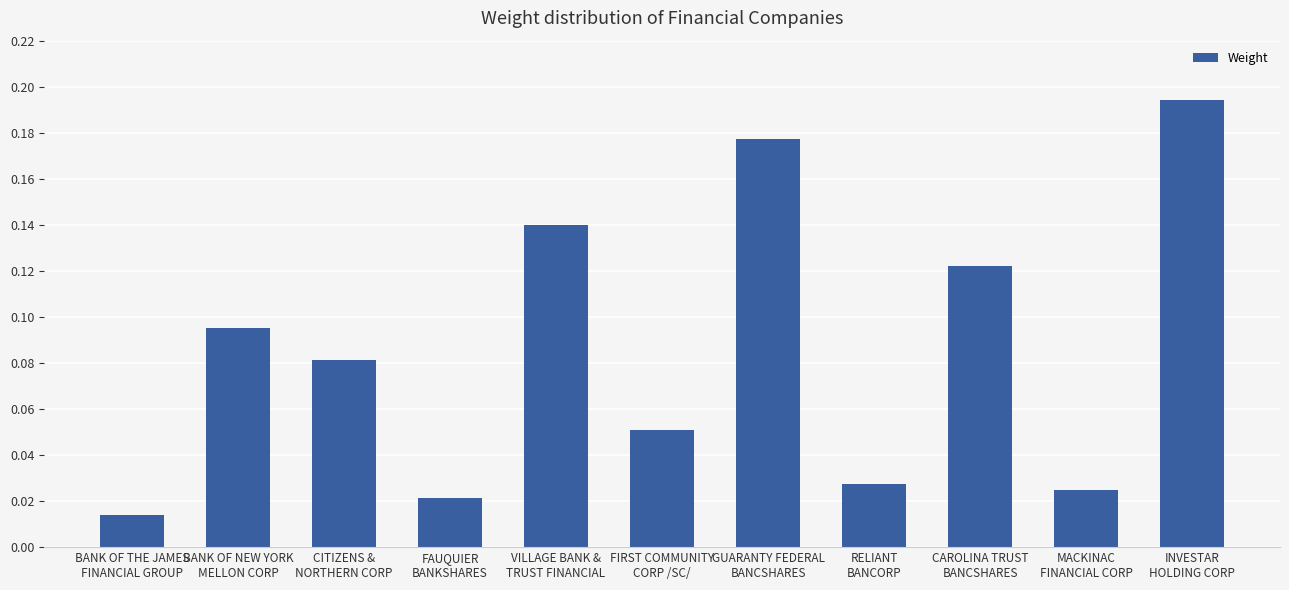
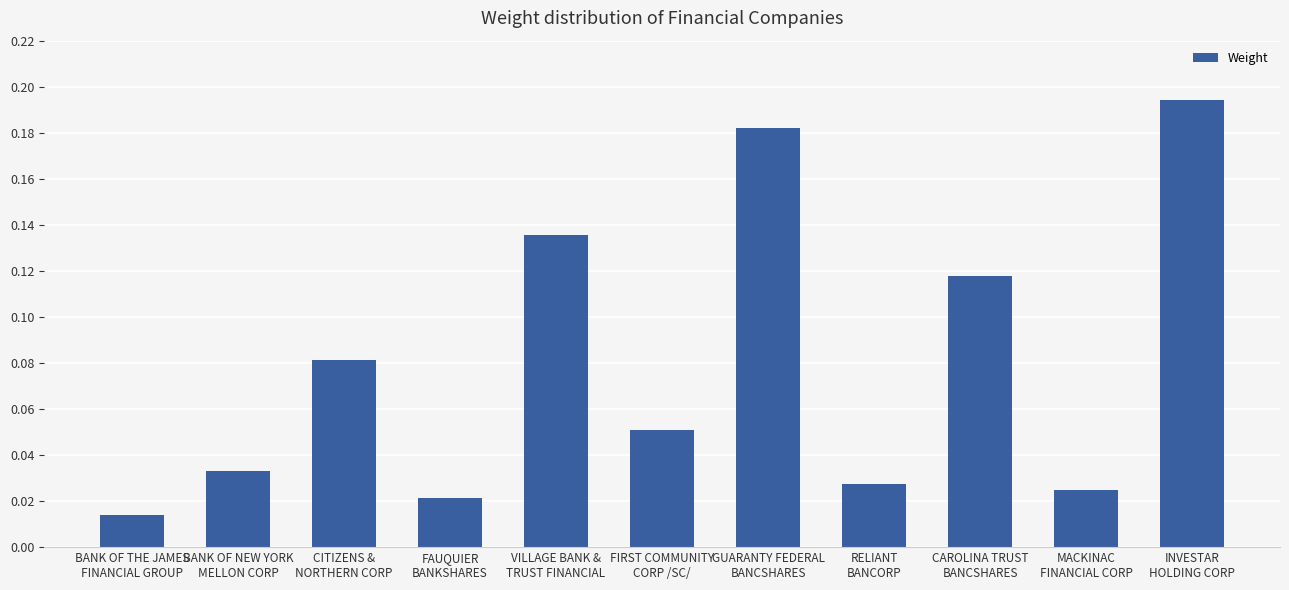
BANK OF NEW YORK MELLON CORP: 0.095 -> 0.033
VILLAGE BANK & TRUST FINANCIAL: 0.140 -> 0.136
GUARANTY FEDERAL BANCSHARES: 0.177 -> 0.182
CAROLINA TRUST BANCSHARES: 0.122 -> 0.118
